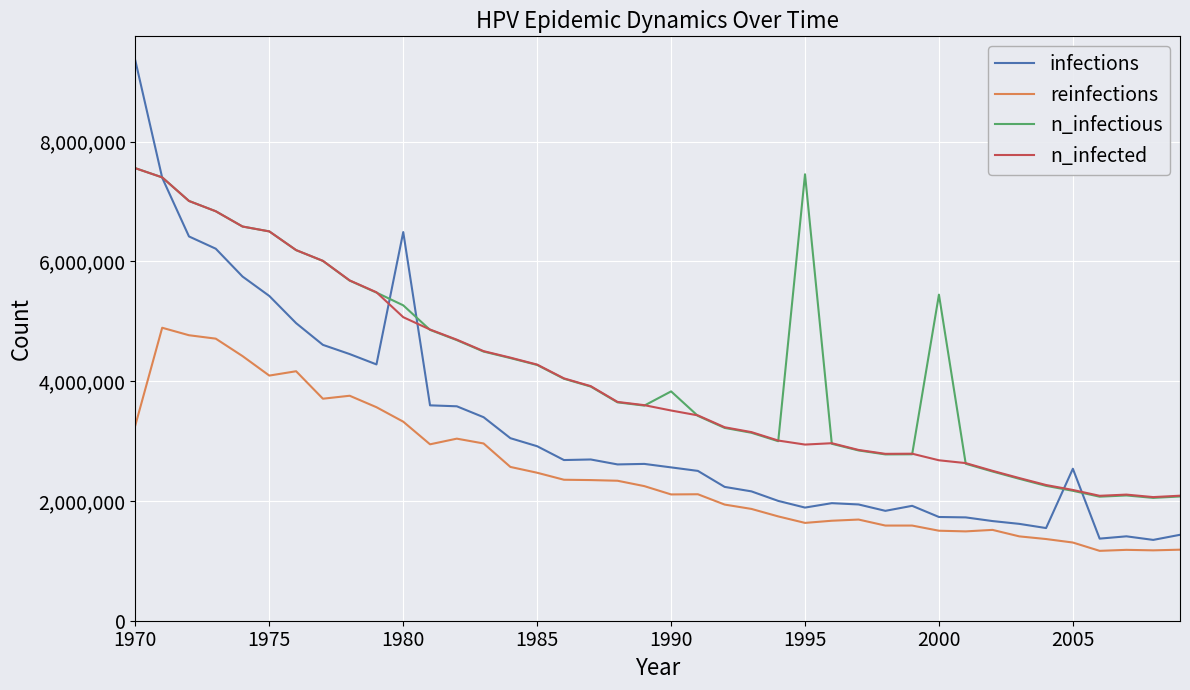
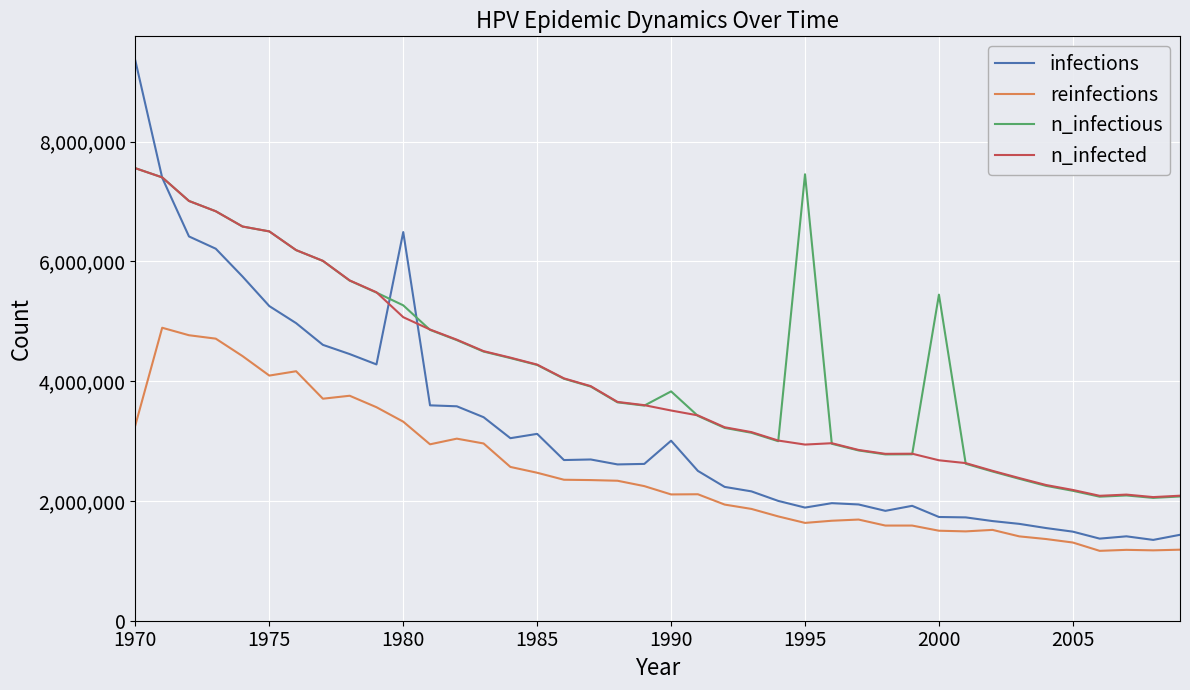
infections, 1975: 5,400,000 -> 5,300,000
infections, 1985: 2,900,000 -> 3,100,000
infections, 1990: 2,600,000 -> 3,000,000
infections, 2005: 2,500,000 -> 1,500,000
